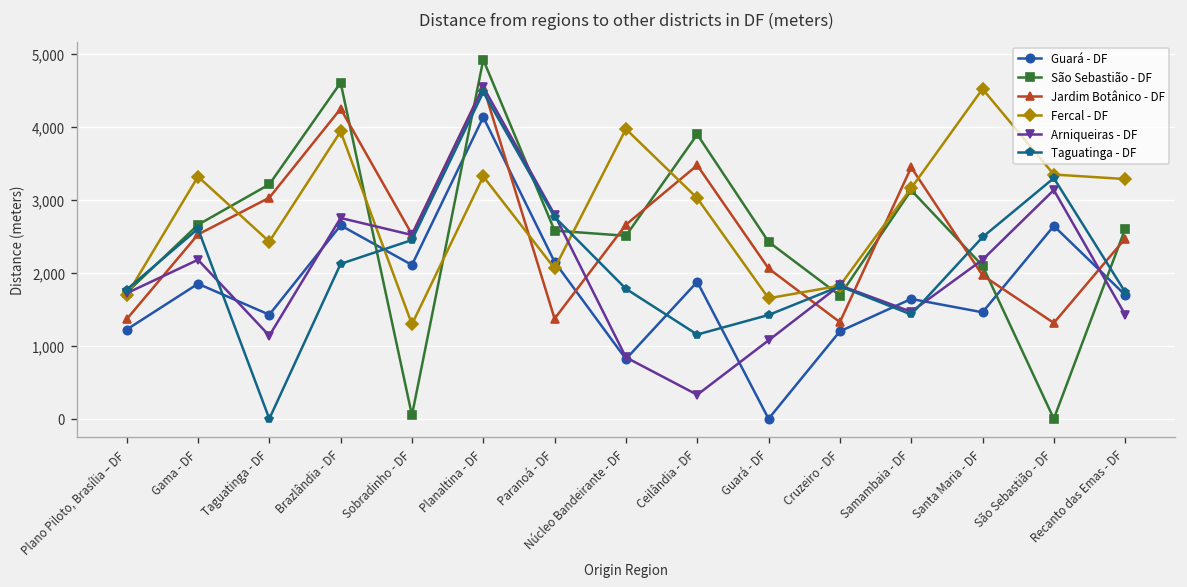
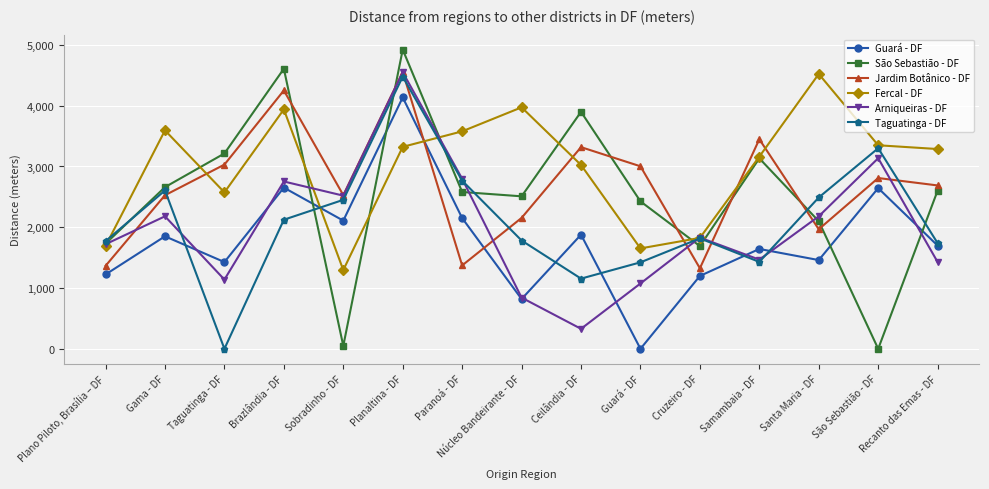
Fercal - DF, Gama - DF: 3,300 -> 3,600
Fercal - DF, Taguatinga - DF: 2,400 -> 2,600
Fercal - DF, Paranoá - DF: 2,100 -> 3,600
Jardim Botânico - DF, Núcleo Bandeirante - DF: 2,700 -> 2,200
Jardim Botânico - DF, Ceilândia - DF: 3,500 -> 3,300
Jardim Botânico - DF, Guará - DF: 2,100 -> 3,000
Jardim Botânico - DF, São Sebastião - DF: 1,300 -> 2,800
Jardim Botânico - DF, Recanto das Emas - DF: 2,500 -> 2,700
